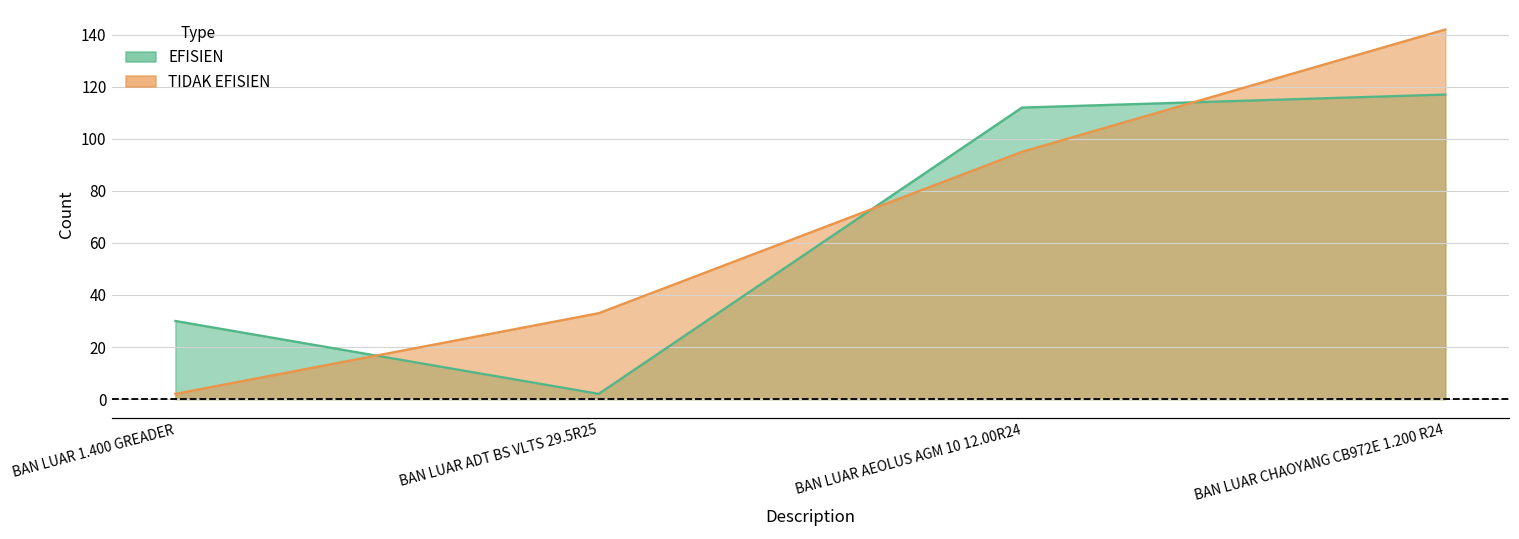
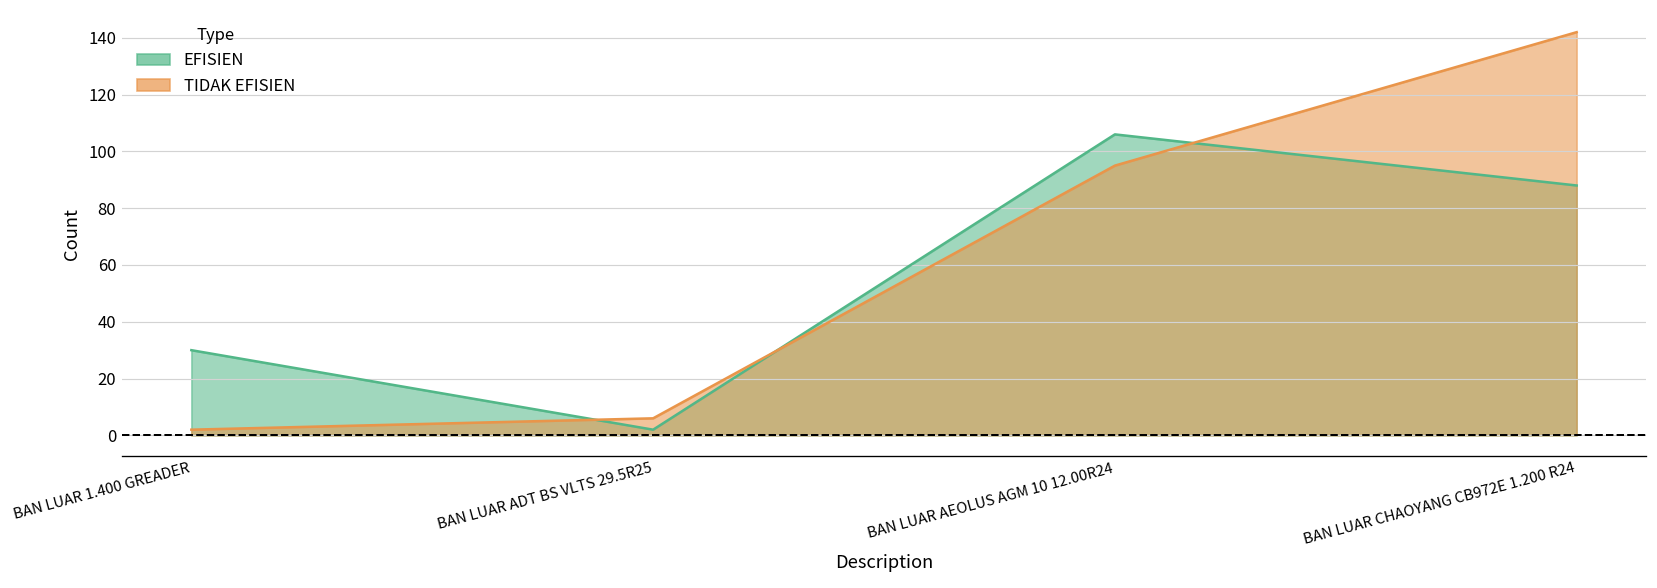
TIDAK EFISIEN, BAN LUAR ADT BS VLTS 29.5R25: 33 -> 6
EFISIEN, BAN LUAR AEOLUS AGM 10 12.00R24: 112 -> 106
EFISIEN, BAN LUAR CHAOYANG CB972E 1.200 R24: 117 -> 88
